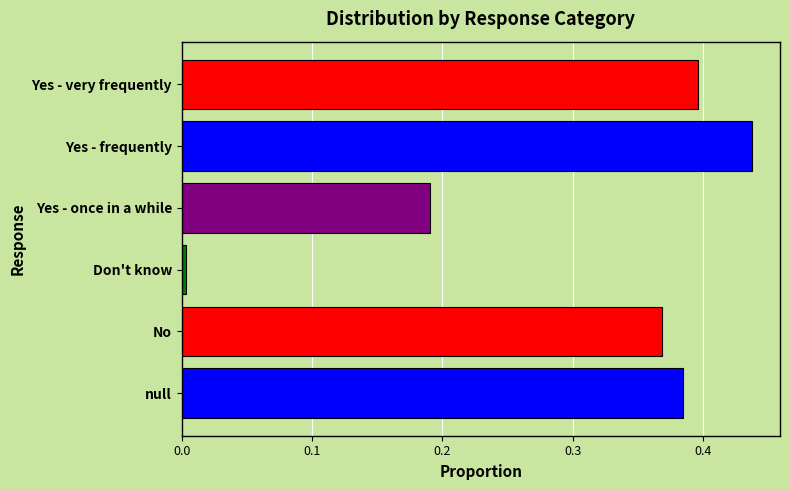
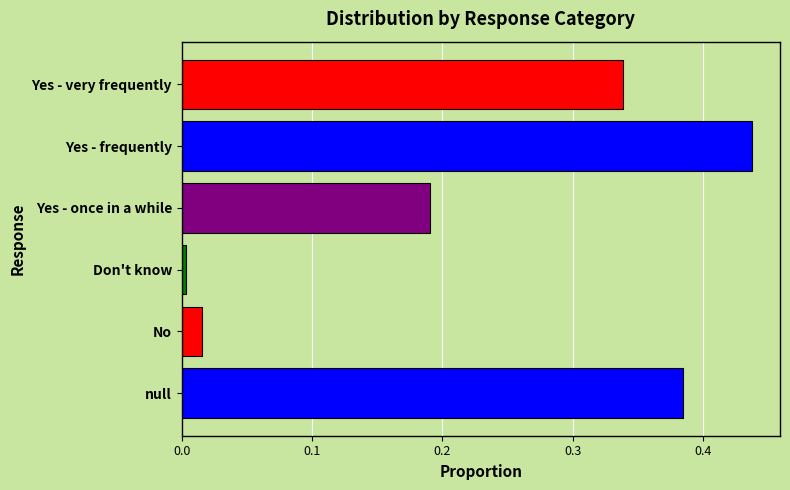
Yes - very frequently: 0.396 -> 0.338
No: 0.368 -> 0.016
